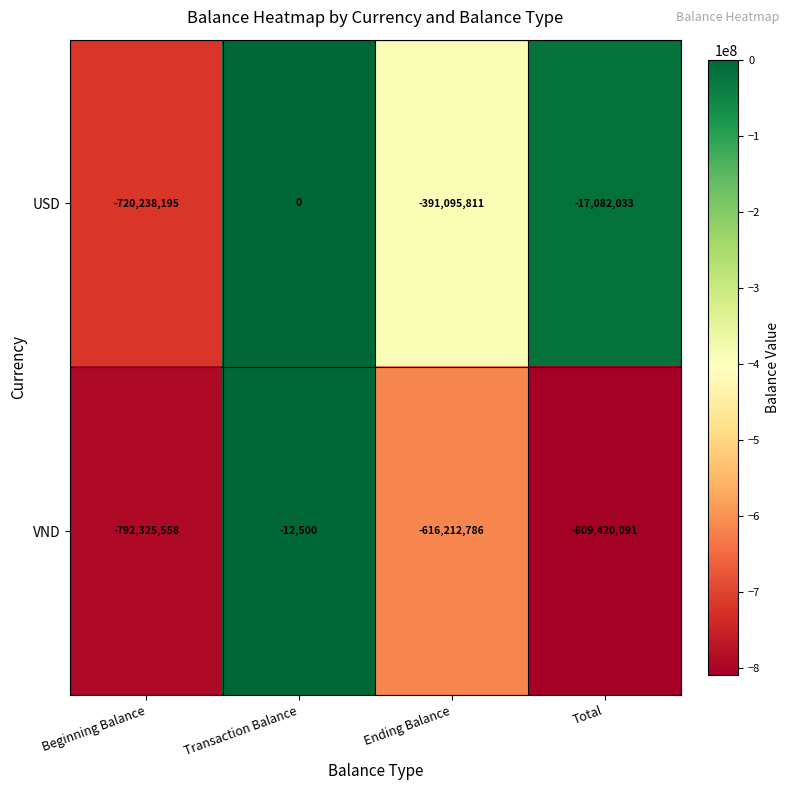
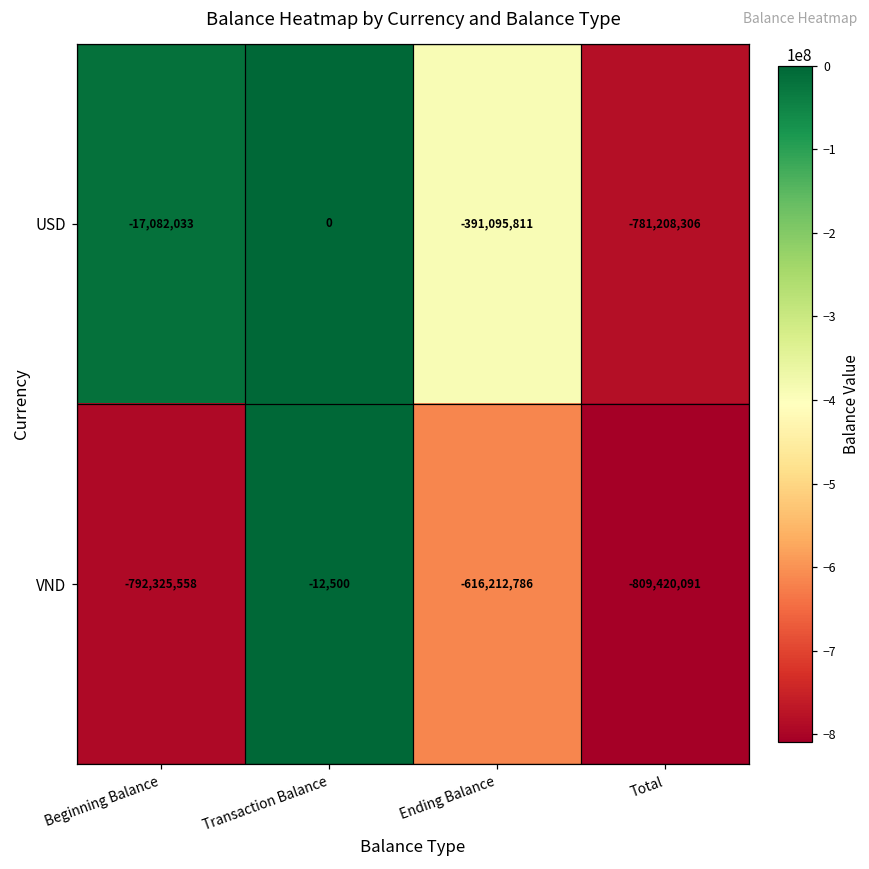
USD, Beginning Balance: -720,238,195 -> -17,082,033
USD, Total: -17,082,033 -> -781,208,306
